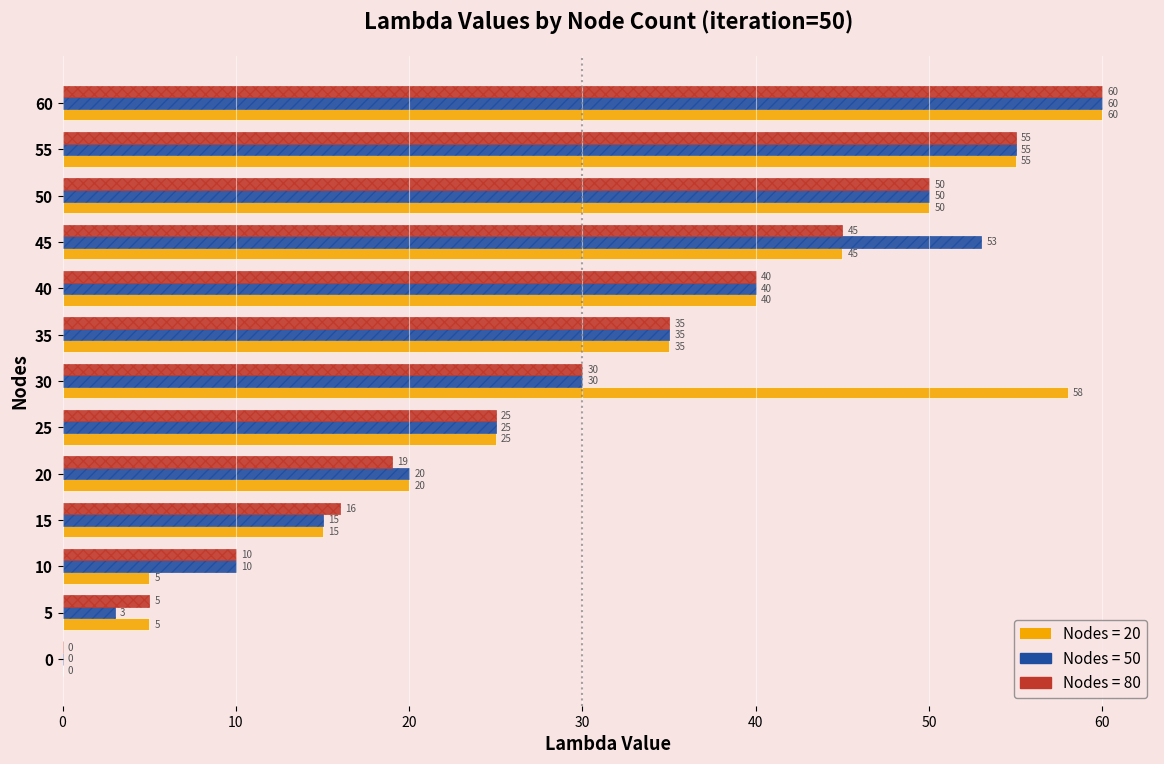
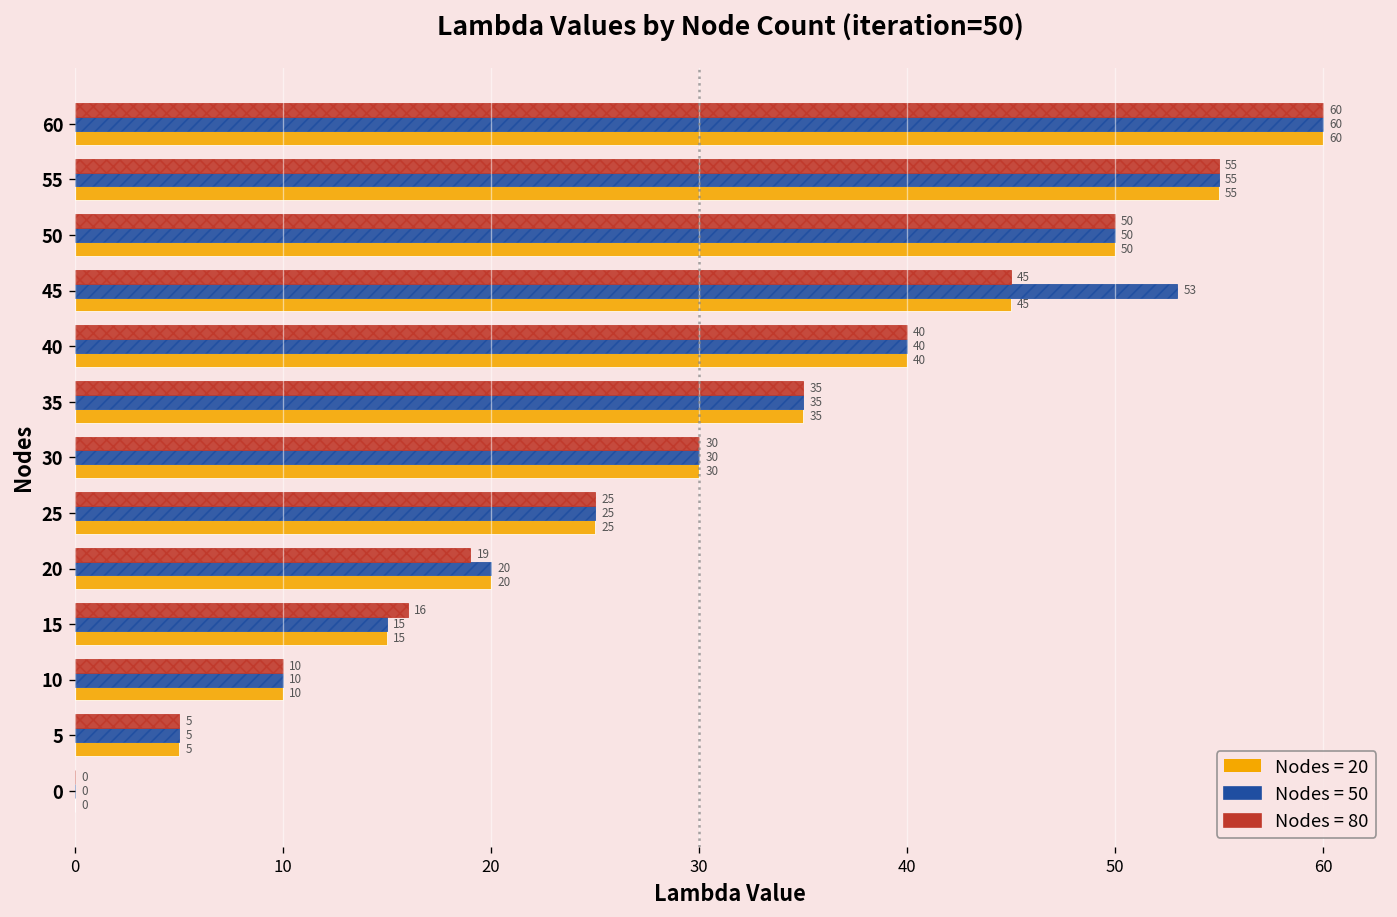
Nodes = 20, 30: 58 -> 30
Nodes = 20, 10: 5 -> 10
Nodes = 50, 5: 3 -> 5
